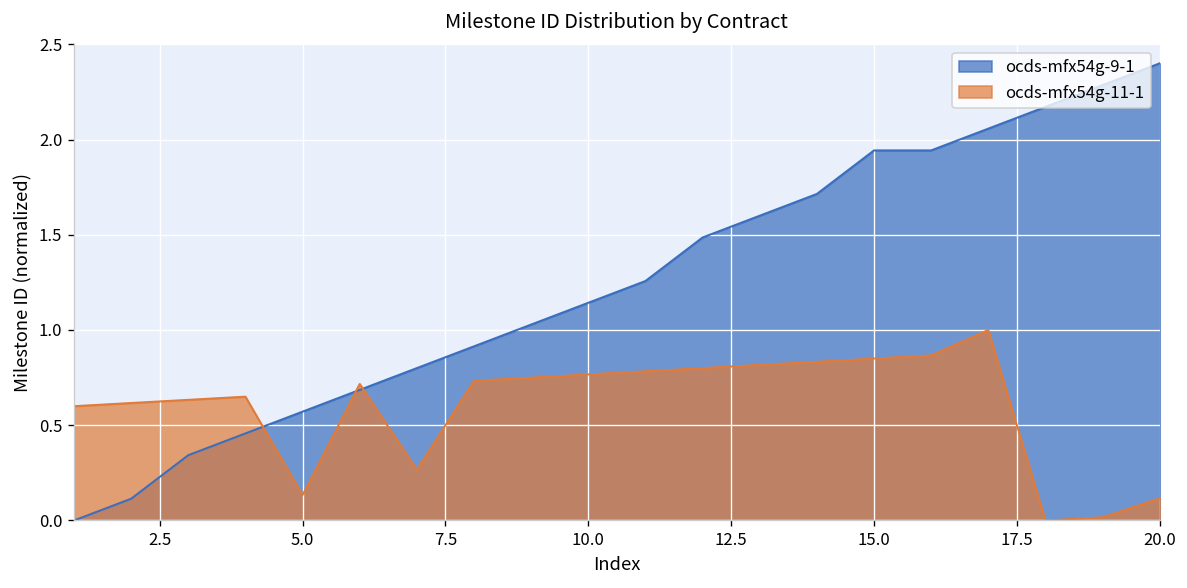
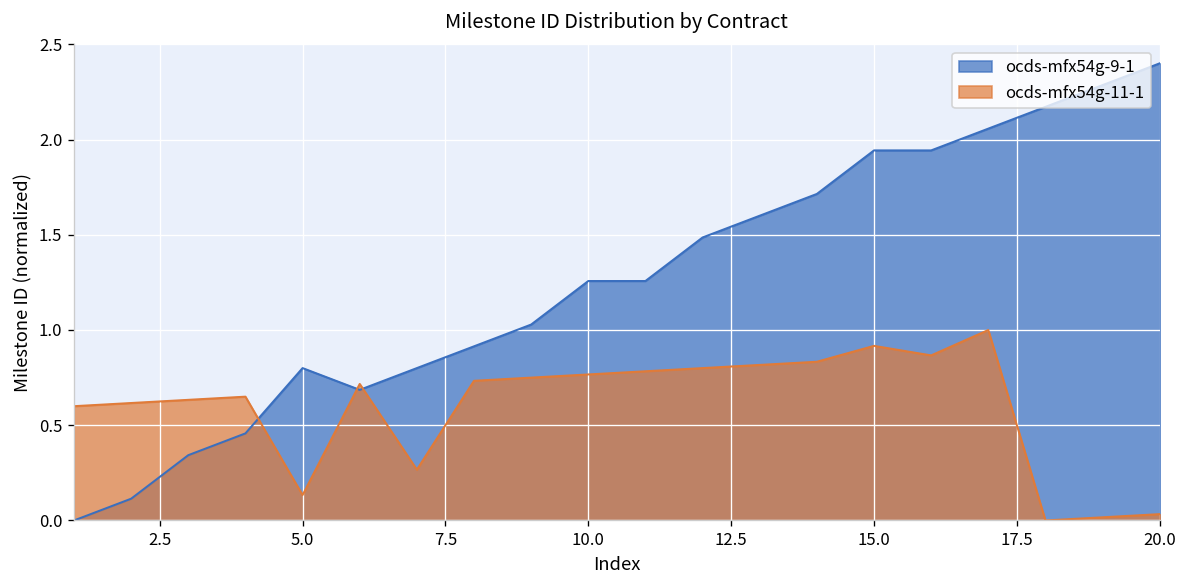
ocds-mfx54g-9-1, 5.0: 0.57 -> 0.80
ocds-mfx54g-9-1, 10.0: 1.14 -> 1.26
ocds-mfx54g-11-1, 15.0: 0.85 -> 0.92
ocds-mfx54g-11-1, 20.0: 0.12 -> 0.03
